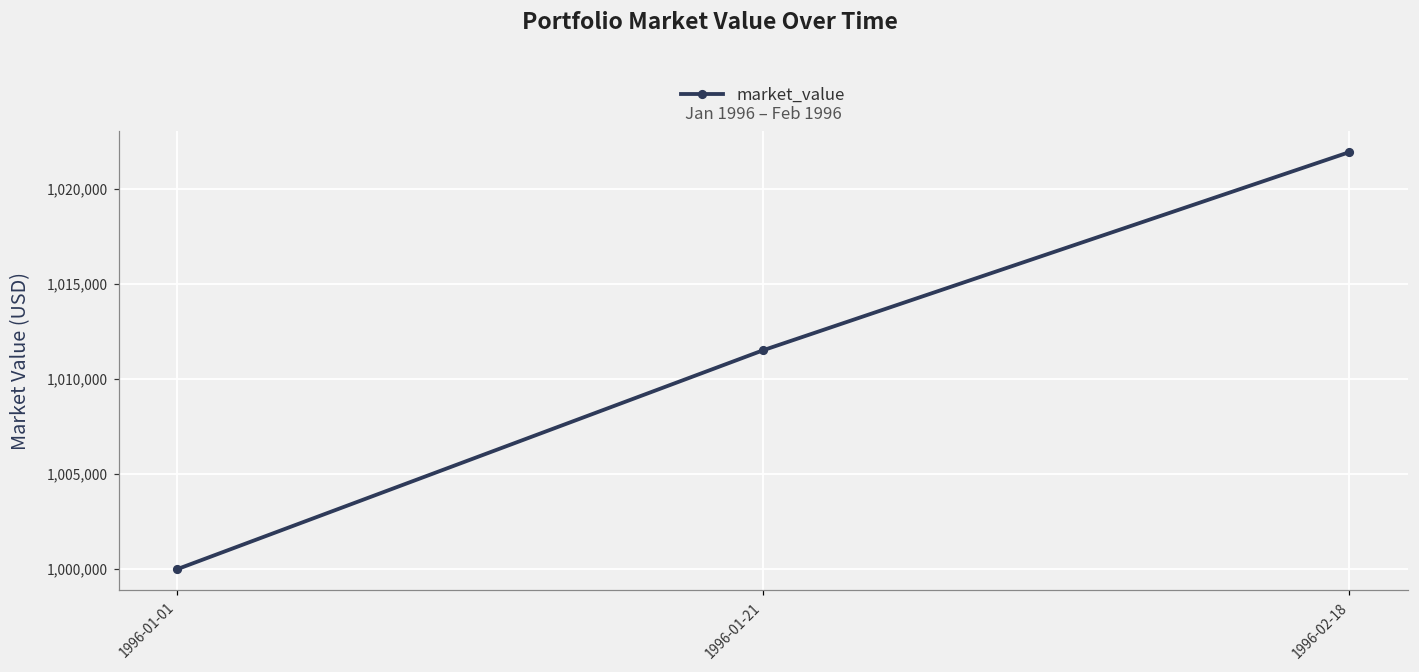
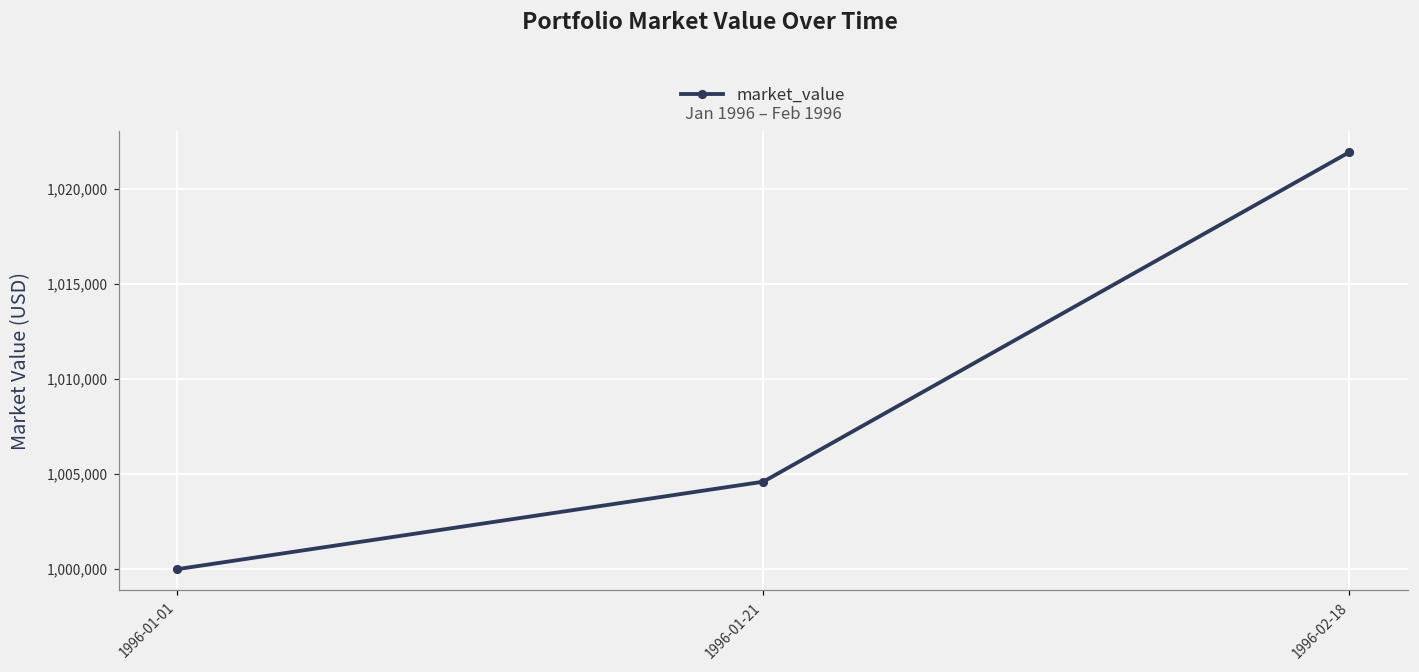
1996-01-21: 1,011,500 -> 1,004,600
